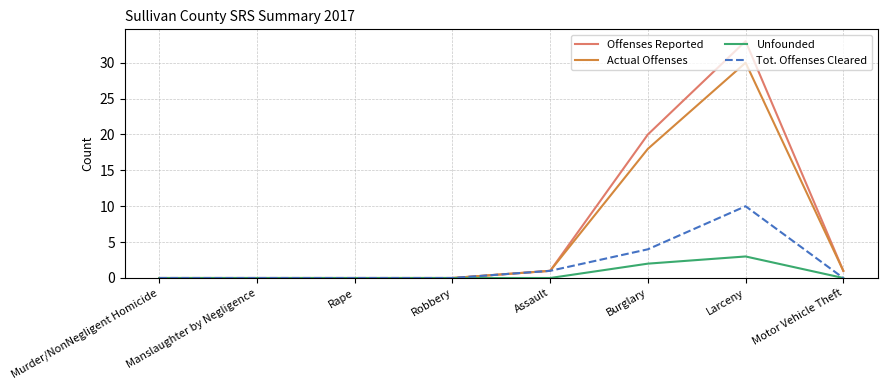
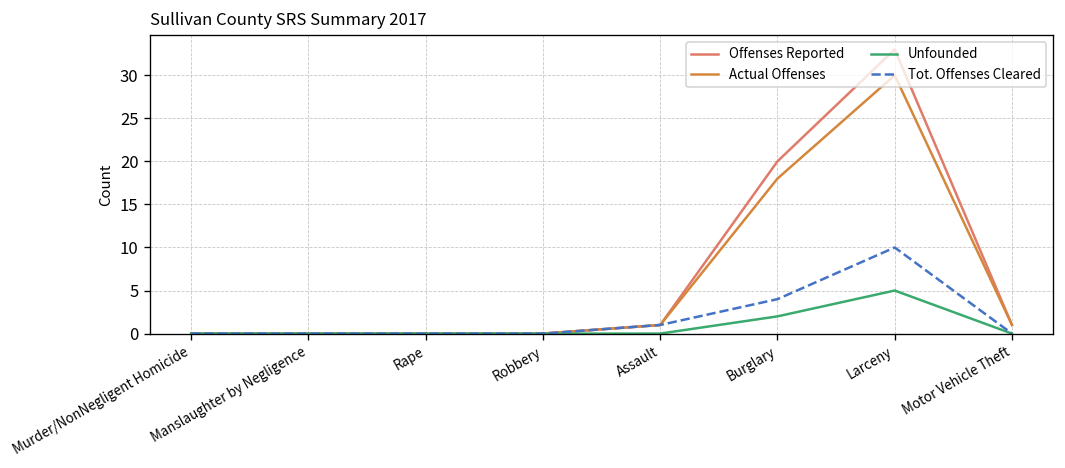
Unfounded, Larceny: 3 -> 5
